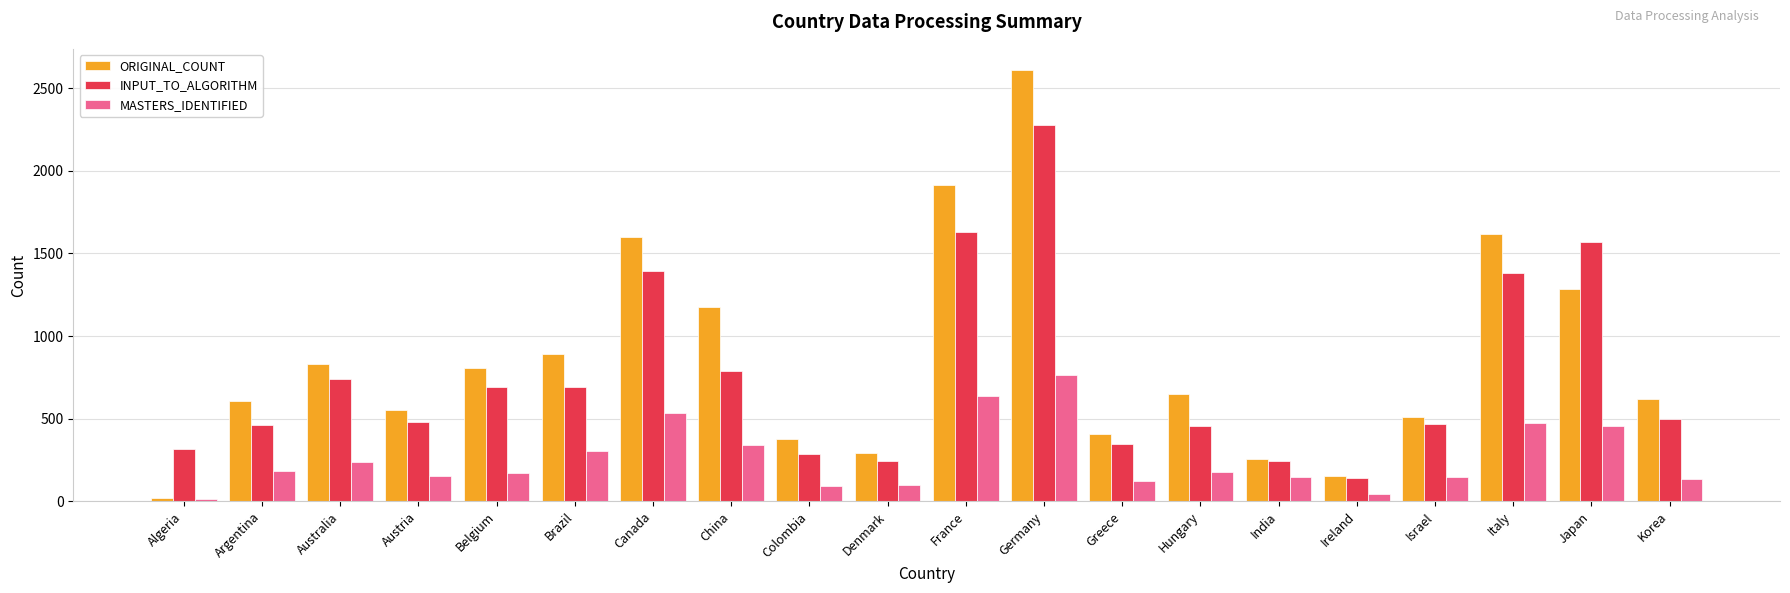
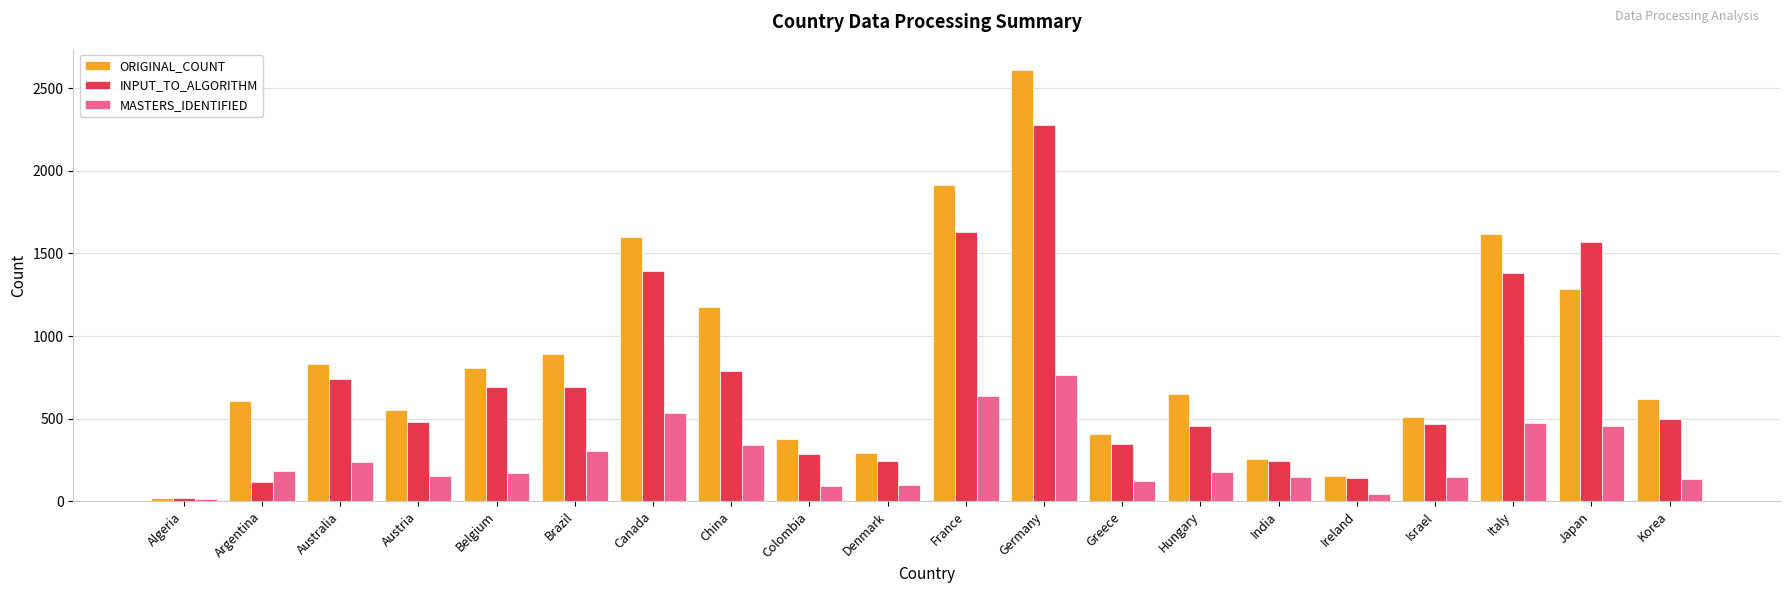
INPUT_TO_ALGORITHM, Algeria: 310 -> 20
INPUT_TO_ALGORITHM, Argentina: 460 -> 110
